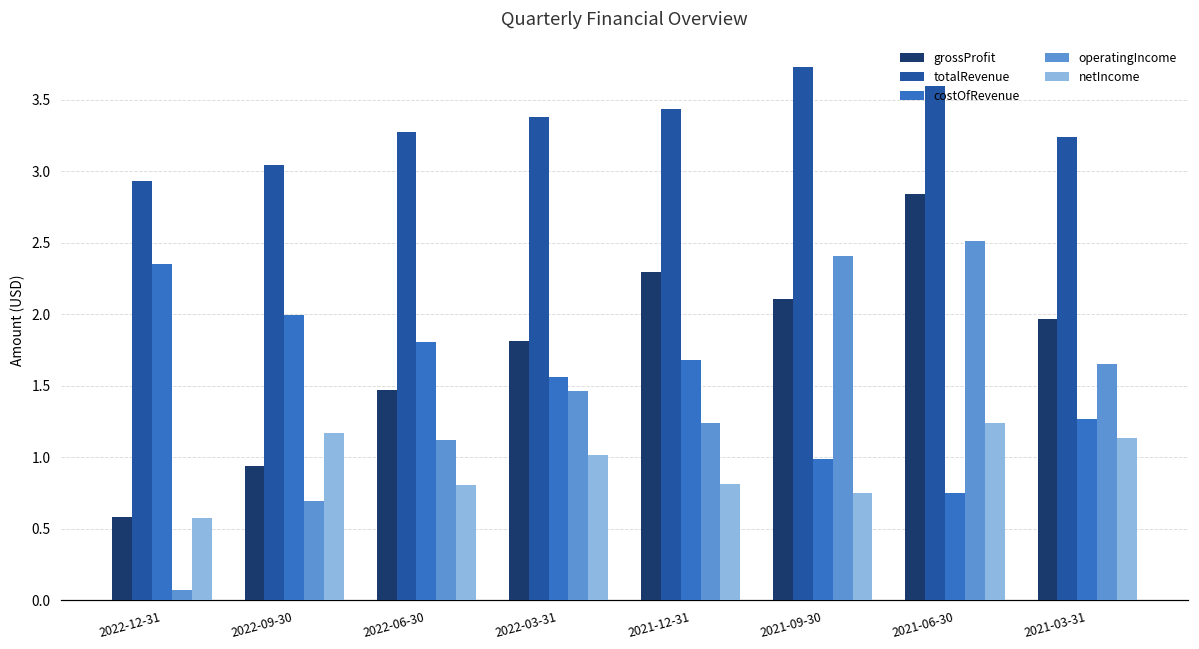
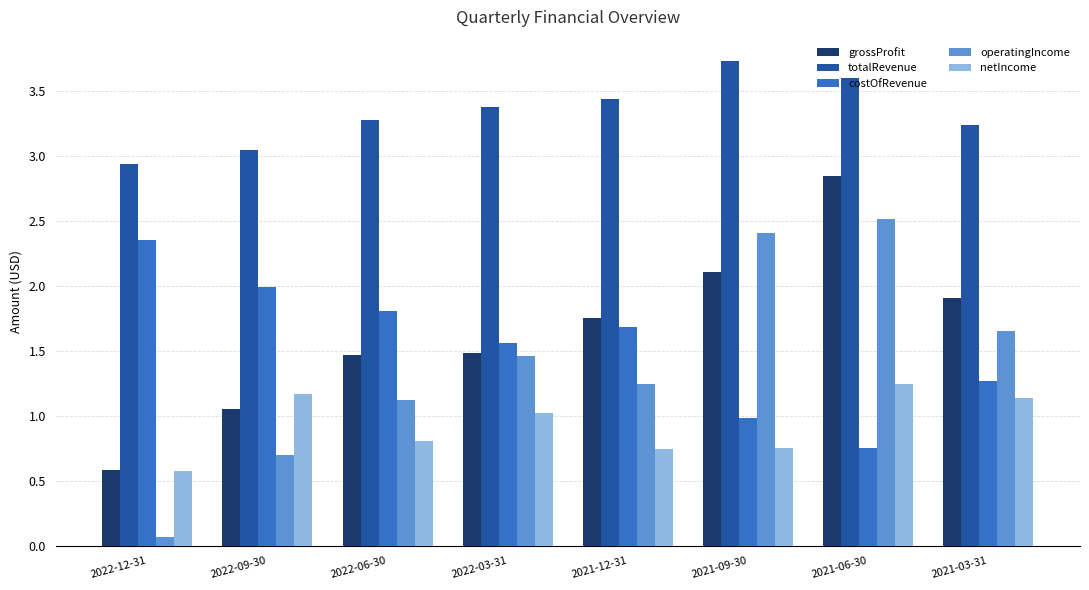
grossProfit, 2022-09-30: 0.94 -> 1.05
grossProfit, 2022-03-31: 1.82 -> 1.48
grossProfit, 2021-12-31: 2.29 -> 1.75
netIncome, 2021-12-31: 0.81 -> 0.75
grossProfit, 2021-03-31: 1.97 -> 1.90
